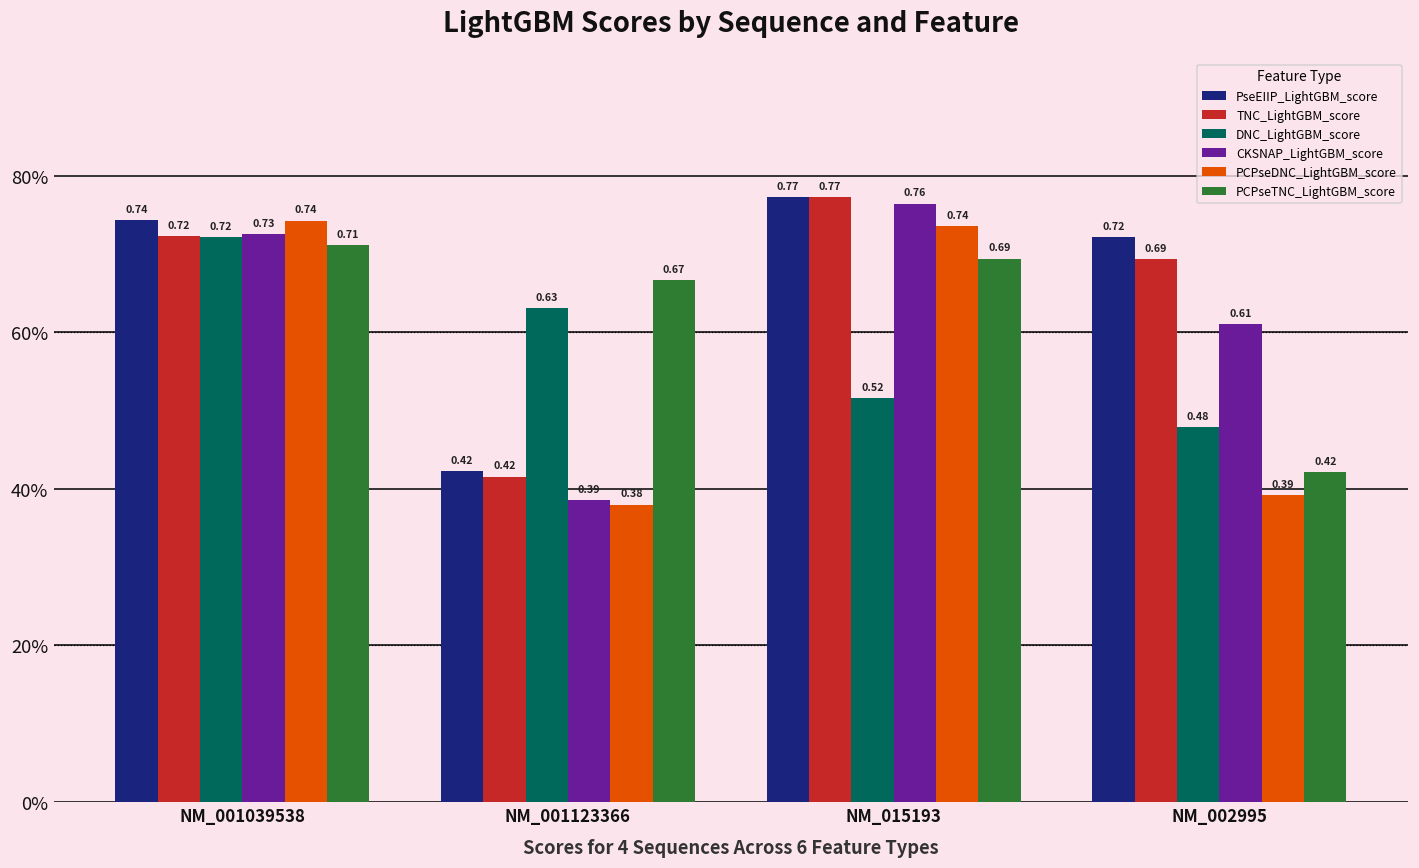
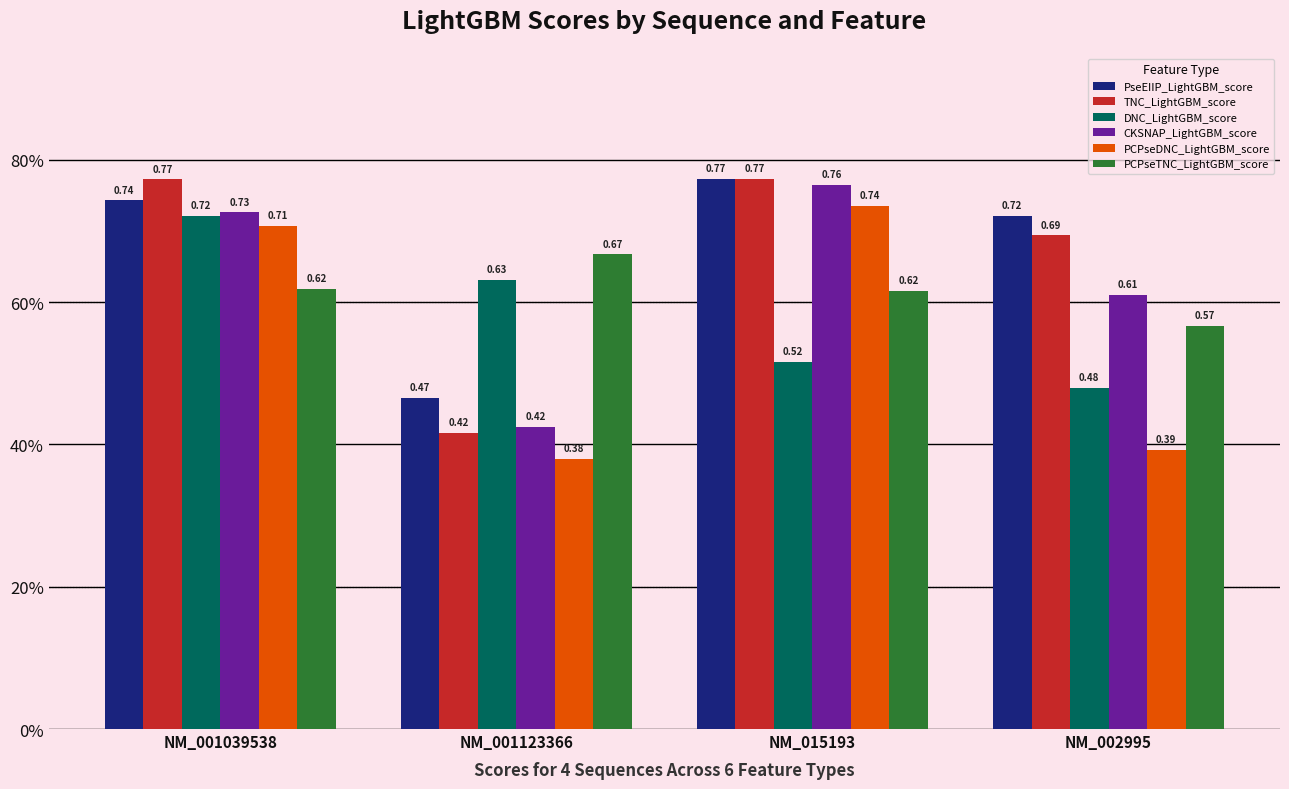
TNC_LightGBM_score, NM_001039538: 0.72 -> 0.77
PCPseDNC_LightGBM_score, NM_001039538: 0.74 -> 0.71
PCPseTNC_LightGBM_score, NM_001039538: 0.71 -> 0.62
PseEIIP_LightGBM_score, NM_001123366: 0.42 -> 0.47
CKSNAP_LightGBM_score, NM_001123366: 0.39 -> 0.42
PCPseTNC_LightGBM_score, NM_015193: 0.69 -> 0.62
PCPseTNC_LightGBM_score, NM_002995: 0.42 -> 0.57
